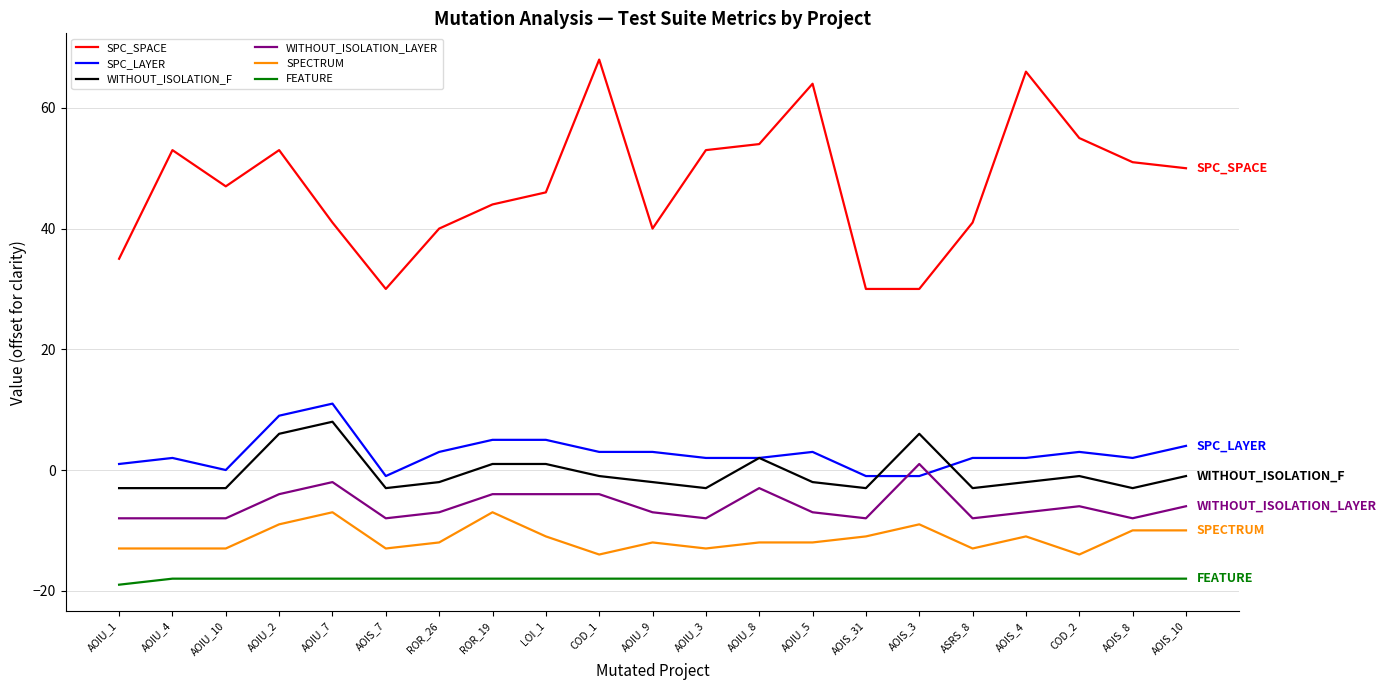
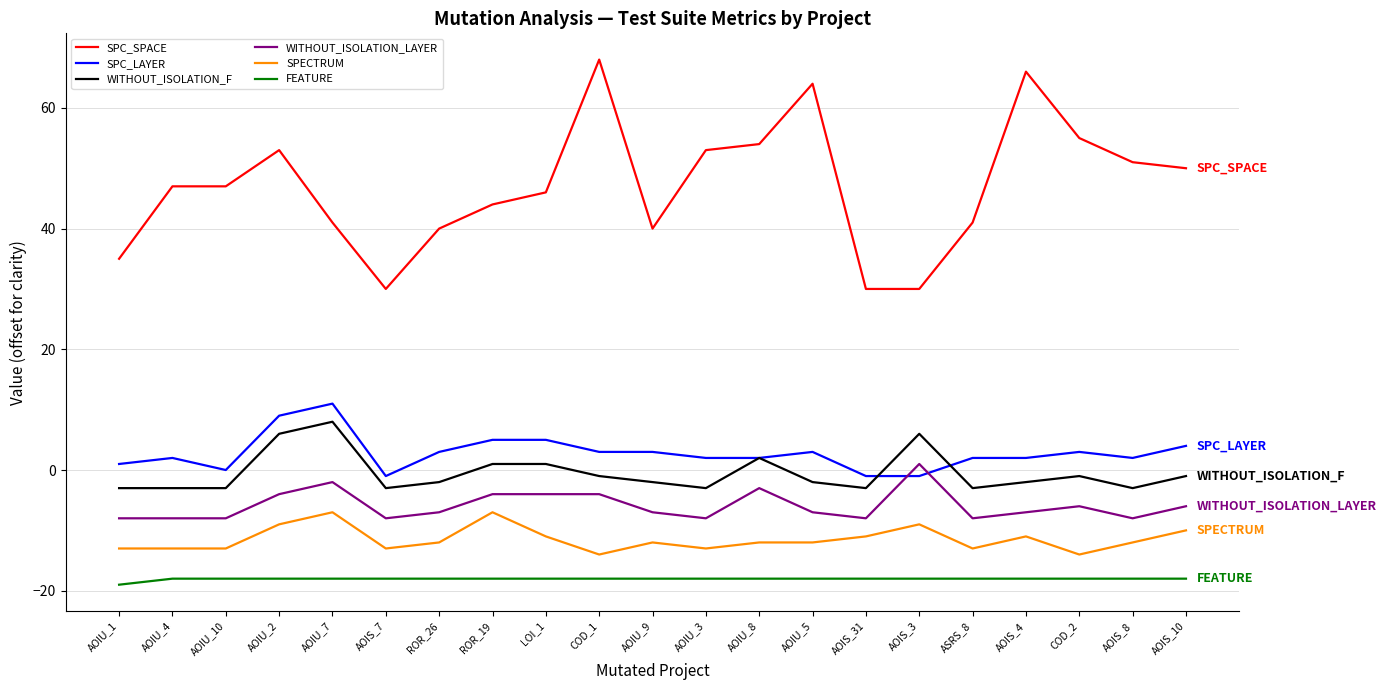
SPC_SPACE, AOIU_4: 53 -> 47
SPECTRUM, AOIS_8: -10 -> -12
